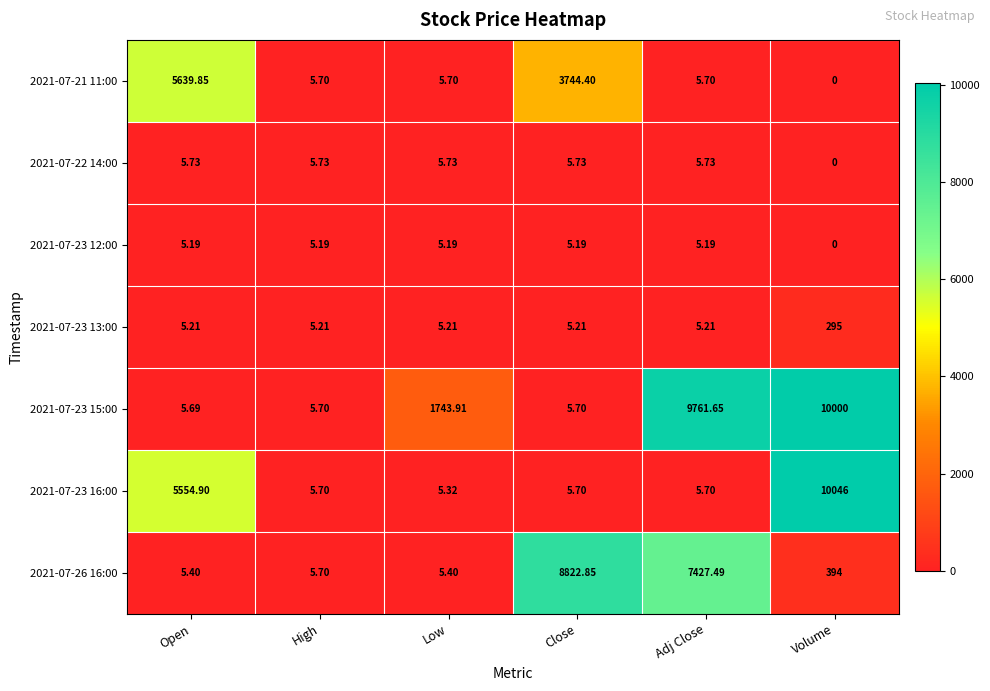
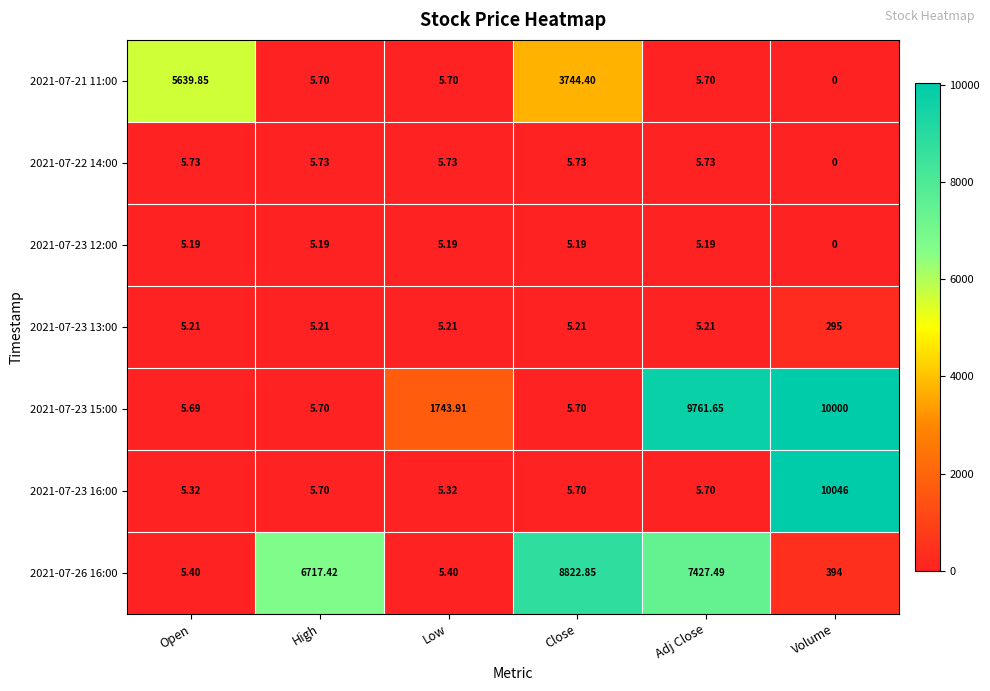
2021-07-23 16:00, Open: 5554.90 -> 5.32
2021-07-26 16:00, High: 5.70 -> 6717.42
